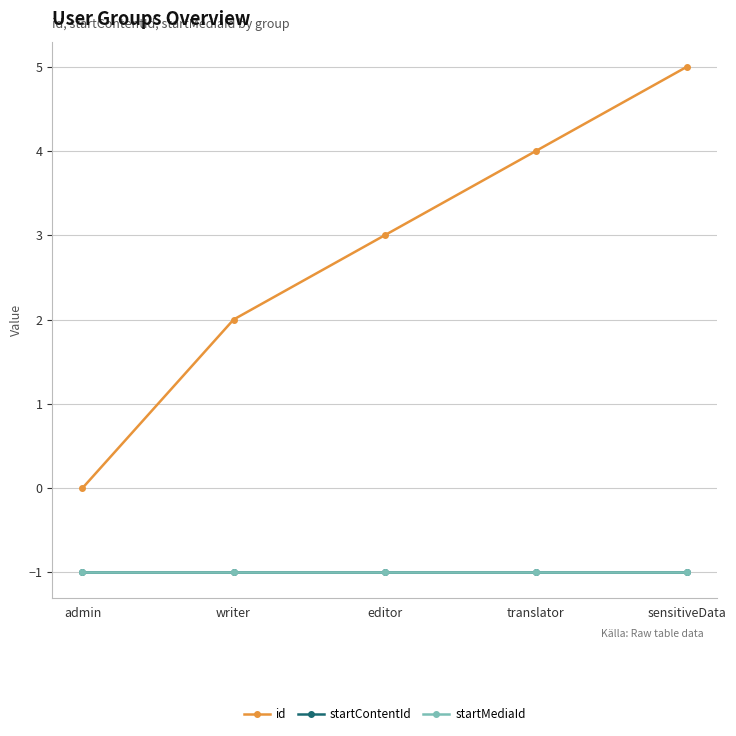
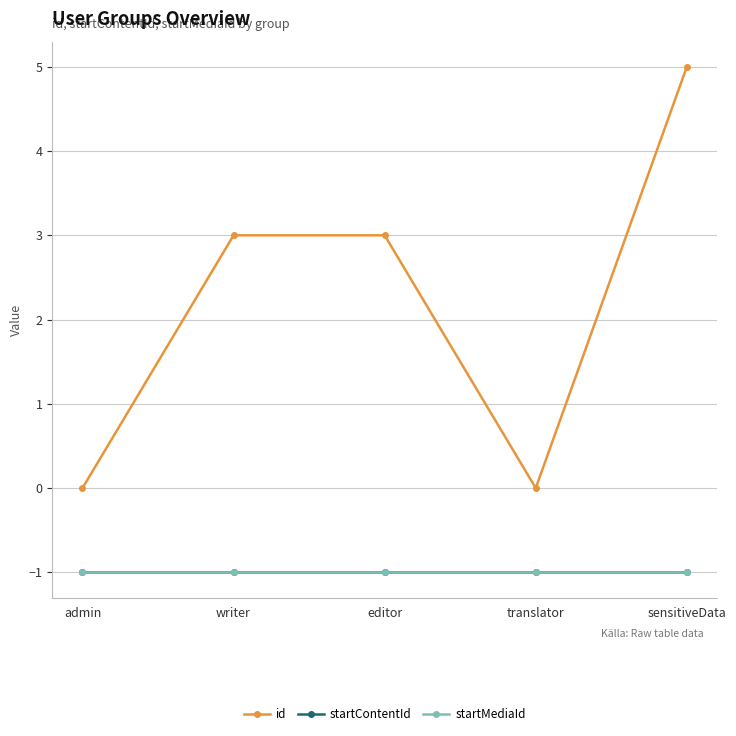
id, writer: 2 -> 3
id, translator: 4 -> 0
